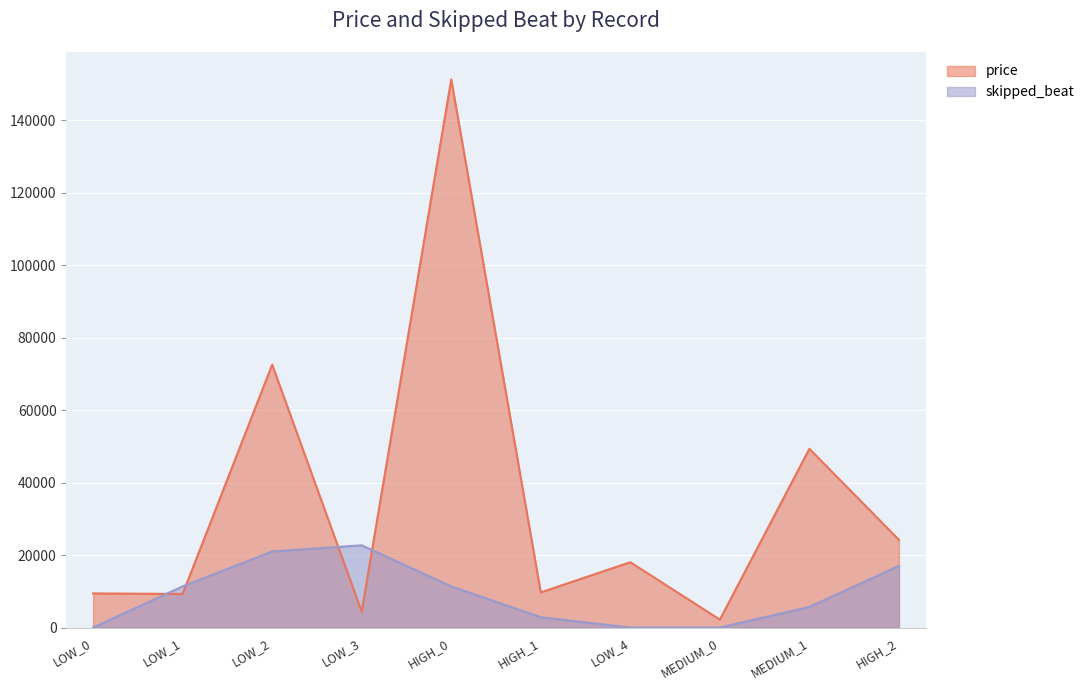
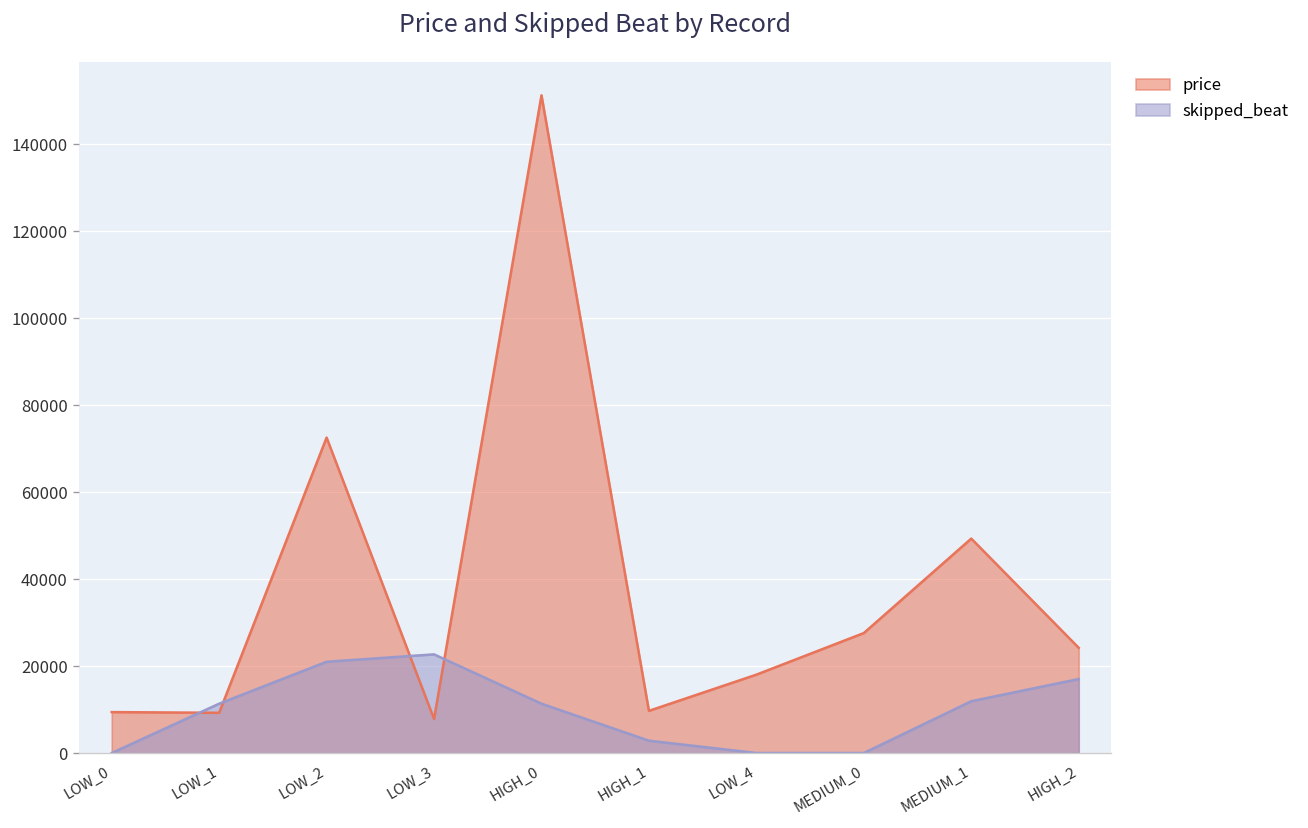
price, LOW_3: 4000 -> 8000
price, MEDIUM_0: 2000 -> 28000
skipped_beat, MEDIUM_1: 6000 -> 12000
